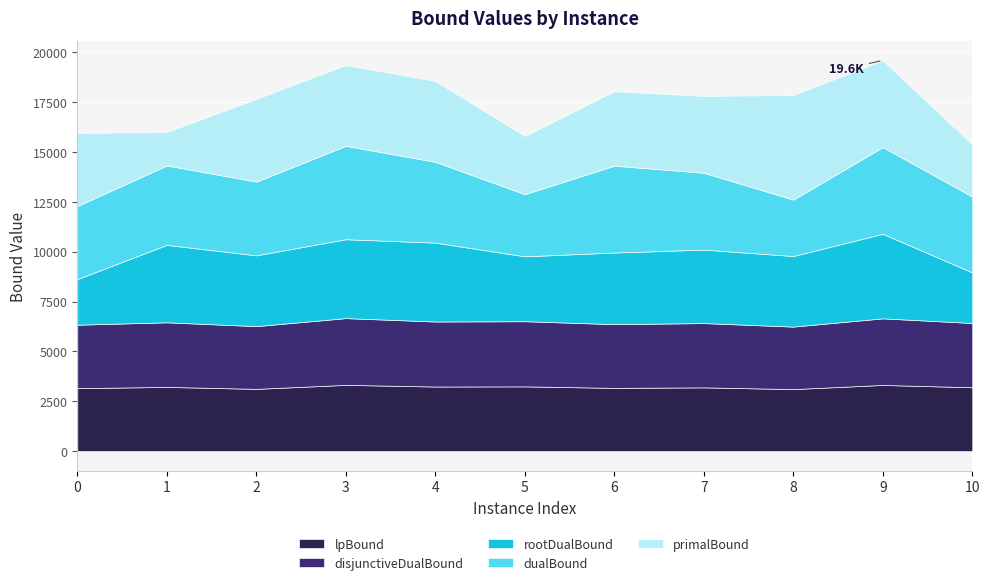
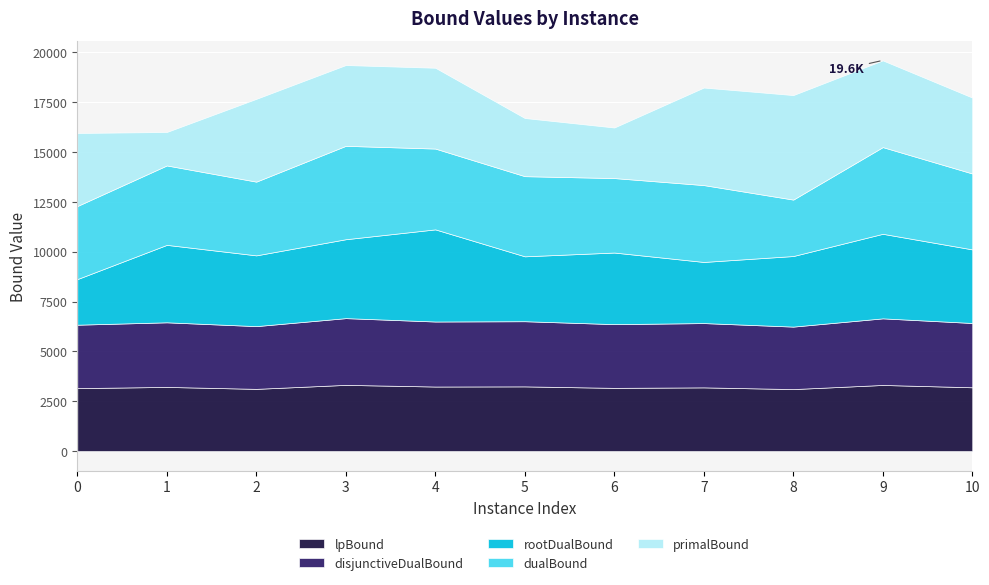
rootDualBound, 4: 4000 -> 4600
dualBound, 5: 3100 -> 4000
dualBound, 6: 4400 -> 3700
primalBound, 6: 3700 -> 2500
rootDualBound, 7: 3700 -> 3100
primalBound, 7: 3900 -> 4900
rootDualBound, 10: 2500 -> 3700
primalBound, 10: 2600 -> 3800
